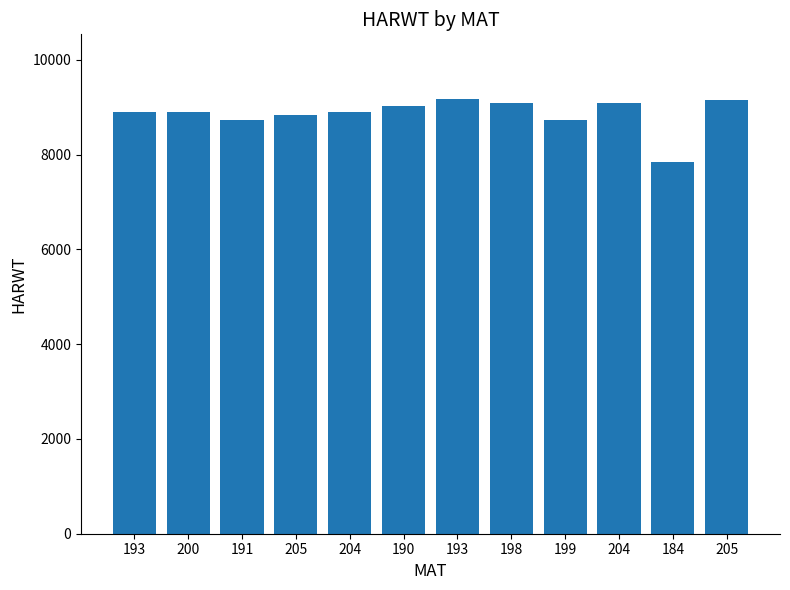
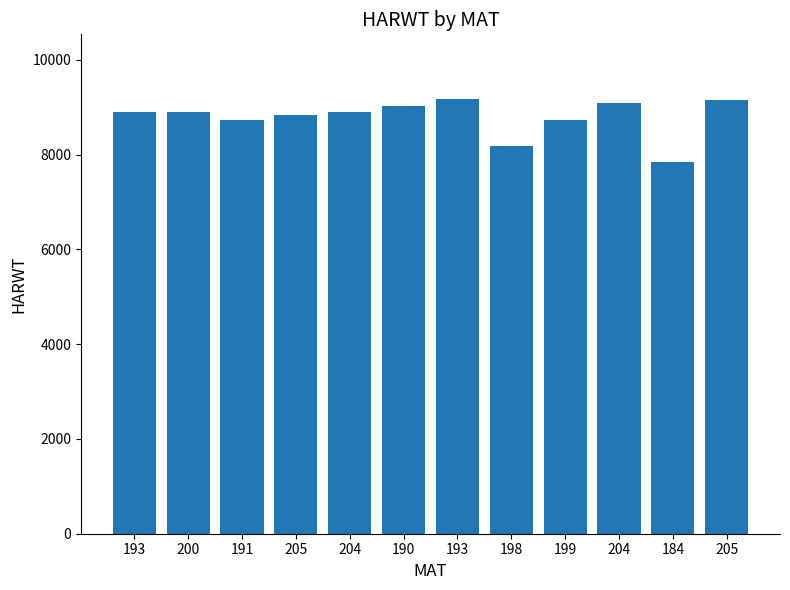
198: 9100 -> 8200
